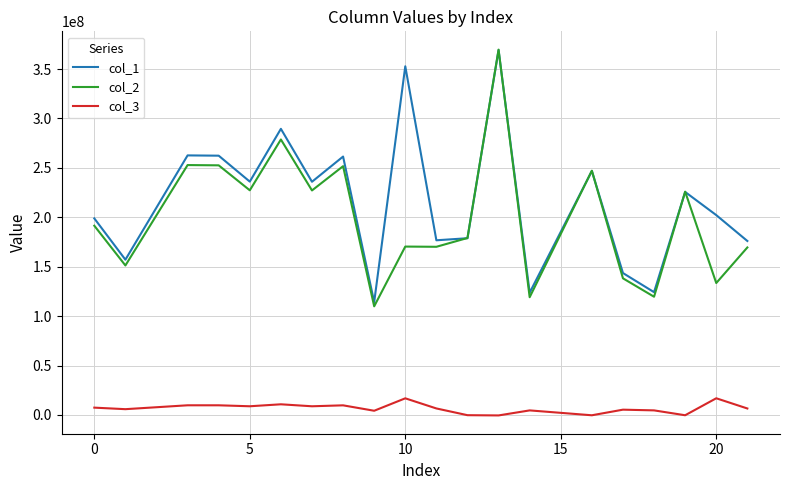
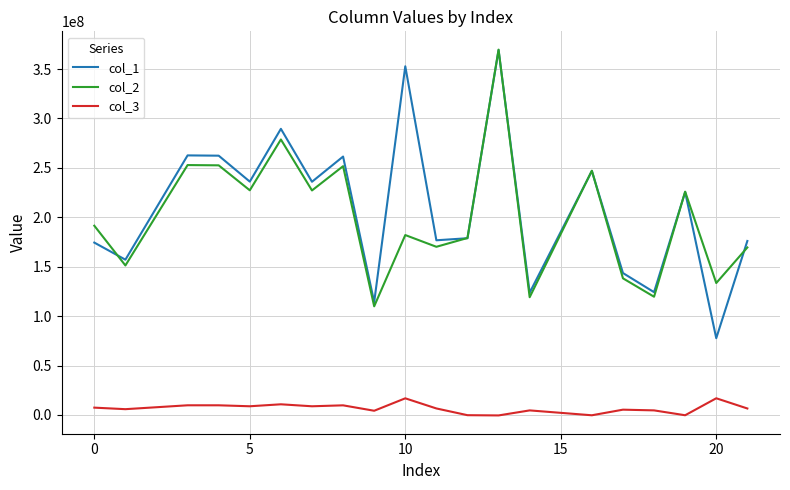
col_1, 0: 200000000 -> 170000000
col_2, 10: 170000000 -> 180000000
col_1, 20: 200000000 -> 80000000
